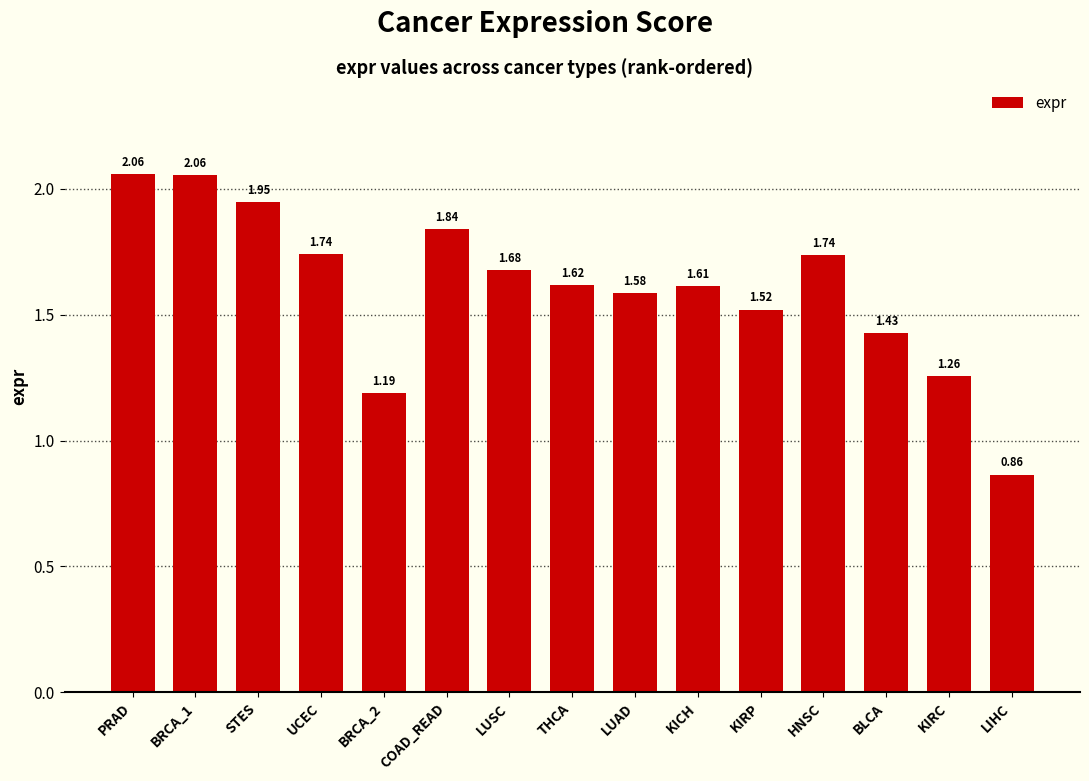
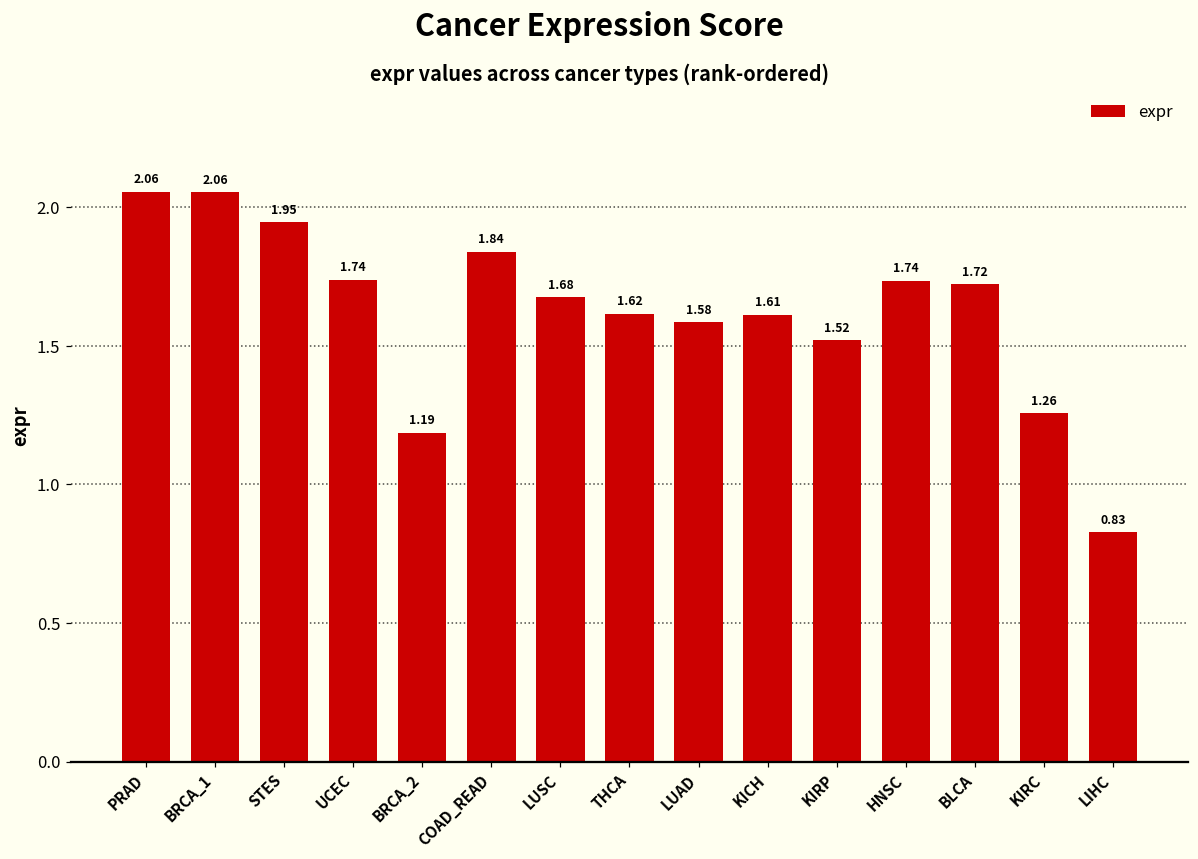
BLCA: 1.43 -> 1.72
LIHC: 0.86 -> 0.83
